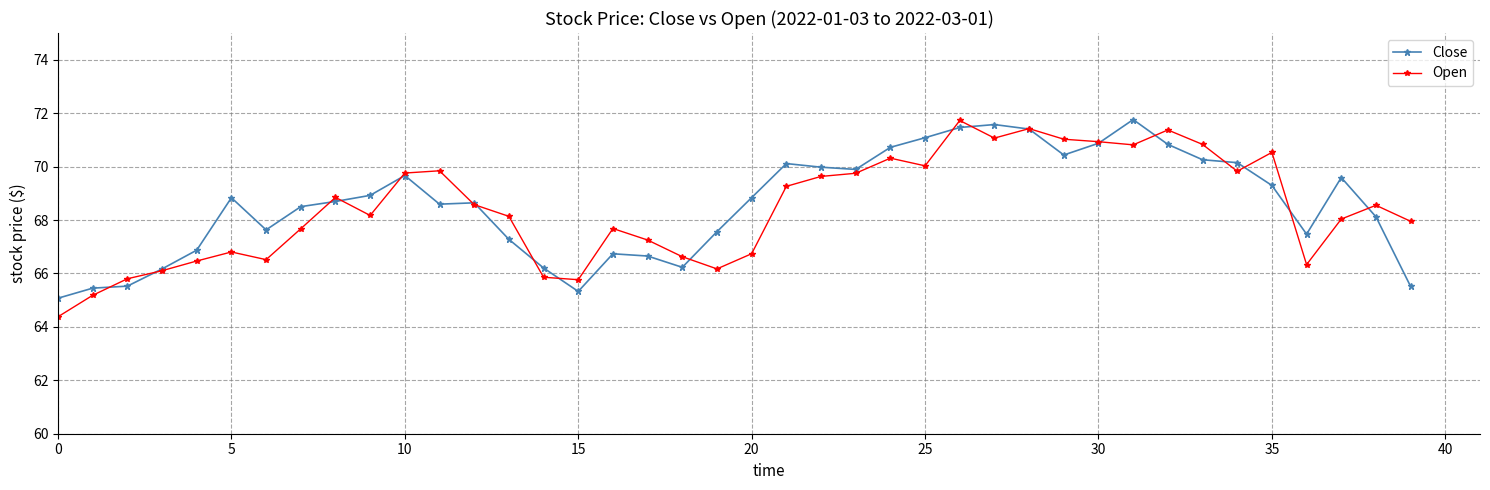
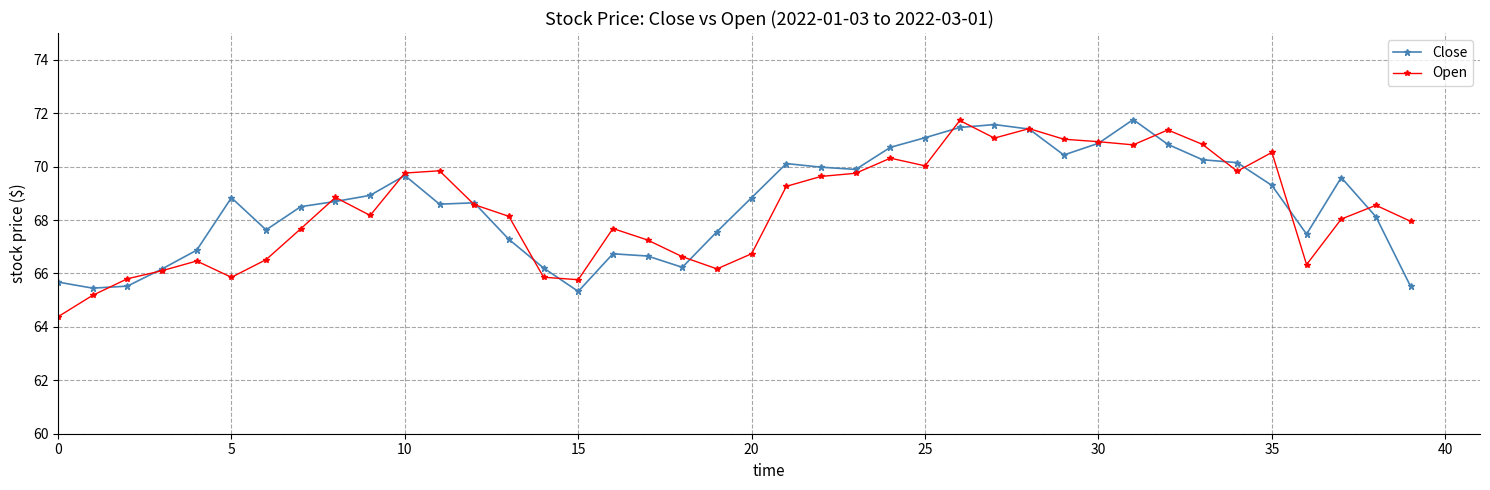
Close, 0: 65.1 -> 65.7
Open, 5: 66.8 -> 65.9
